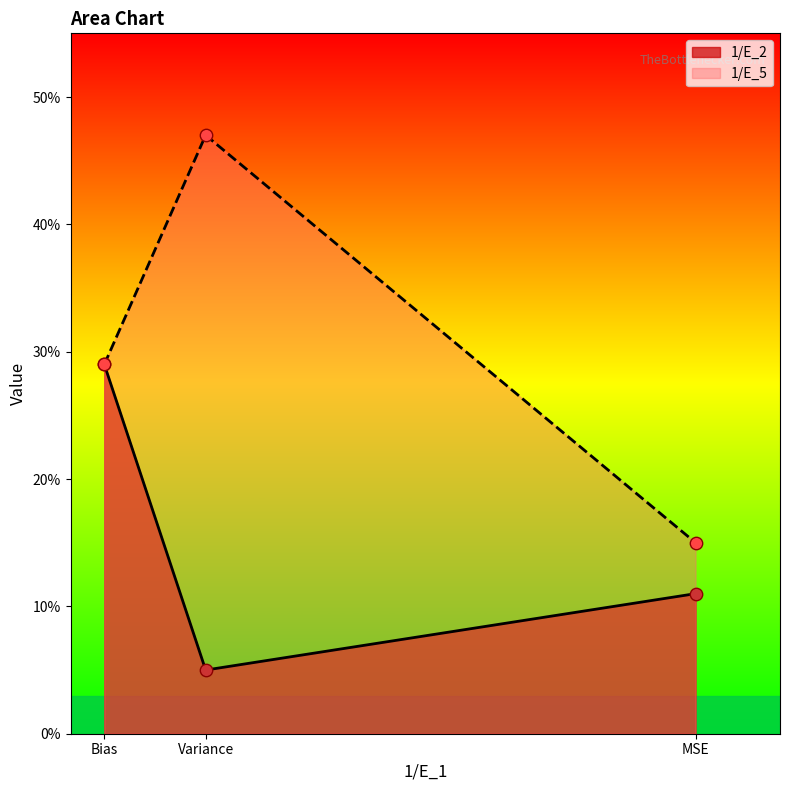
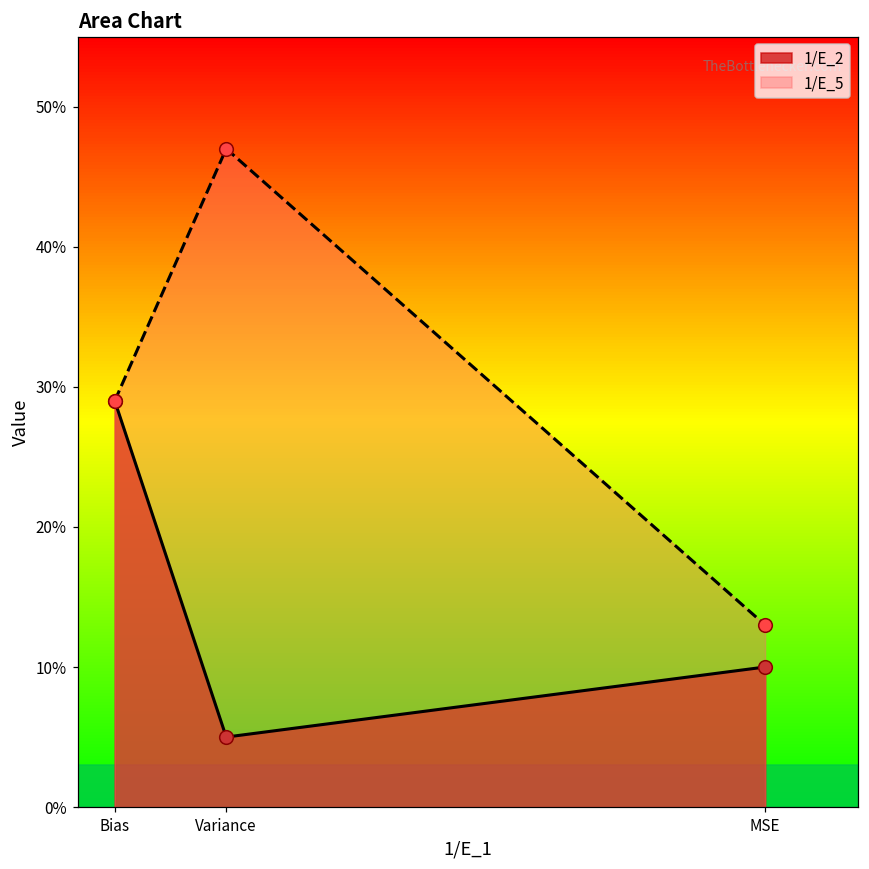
1/E_2, MSE: 11% -> 10%
1/E_5, MSE: 15% -> 13%
